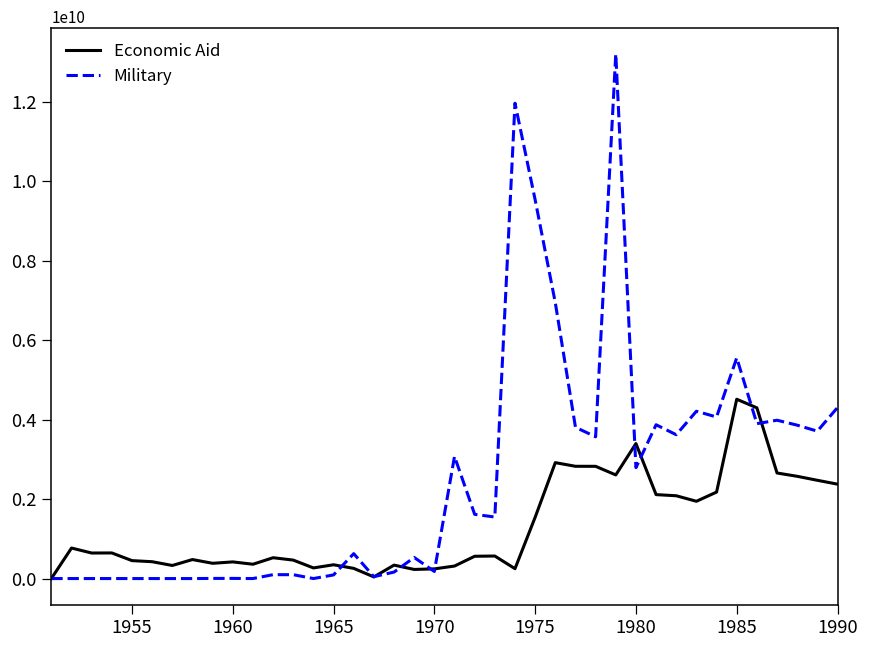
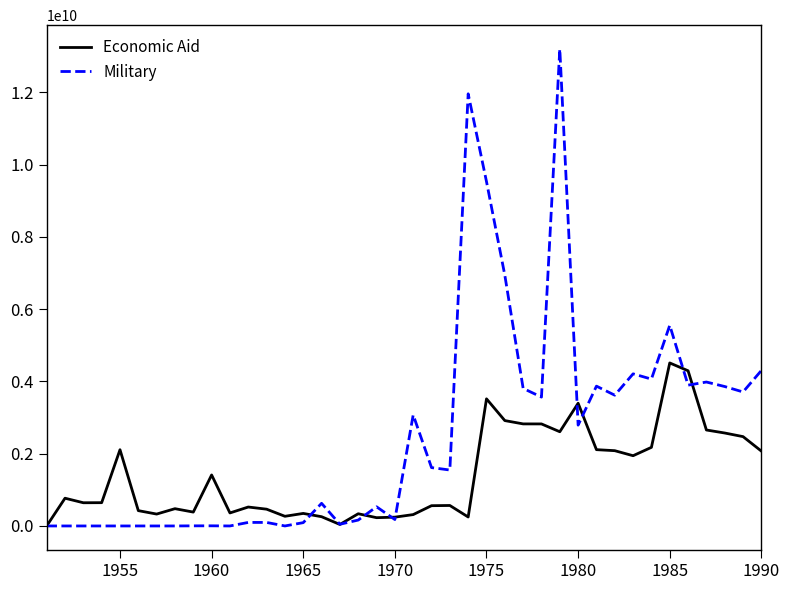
Economic Aid, 1955: 500000000 -> 2100000000
Economic Aid, 1960: 400000000 -> 1400000000
Economic Aid, 1975: 1500000000 -> 3500000000
Economic Aid, 1990: 2400000000 -> 2100000000
